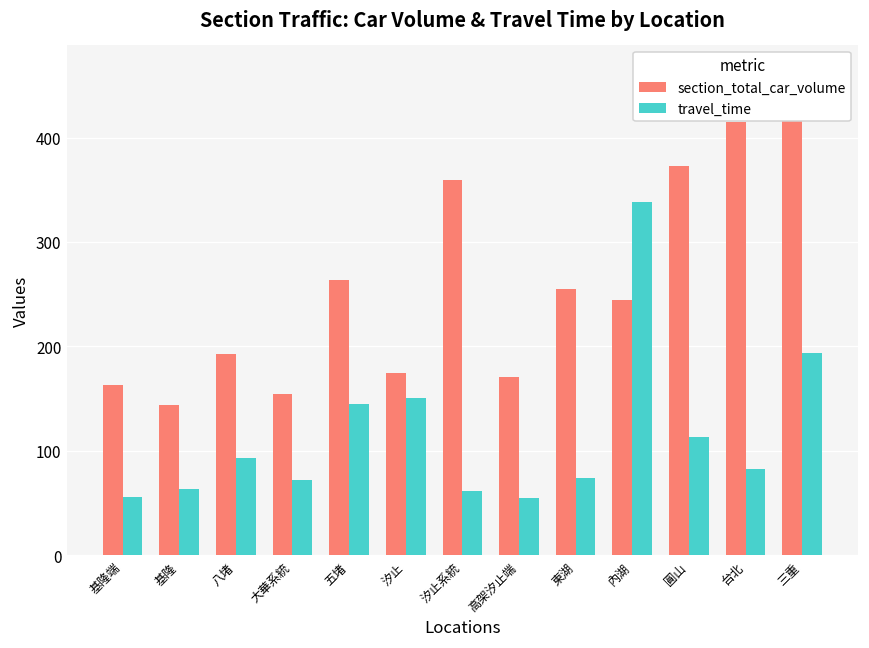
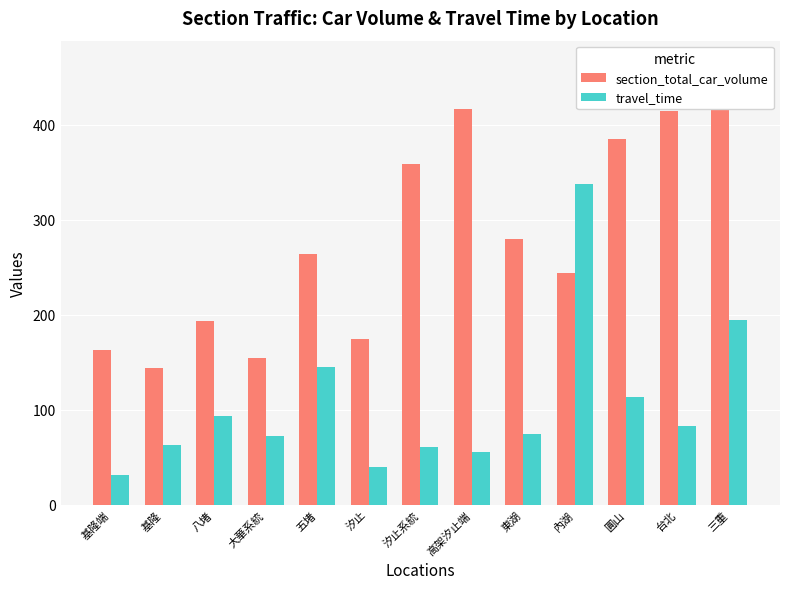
travel_time, 基隆端: 60 -> 30
travel_time, 汐止: 150 -> 40
section_total_car_volume, 高架汐止端: 170 -> 420
section_total_car_volume, 東湖: 260 -> 280
section_total_car_volume, 圓山: 370 -> 390
